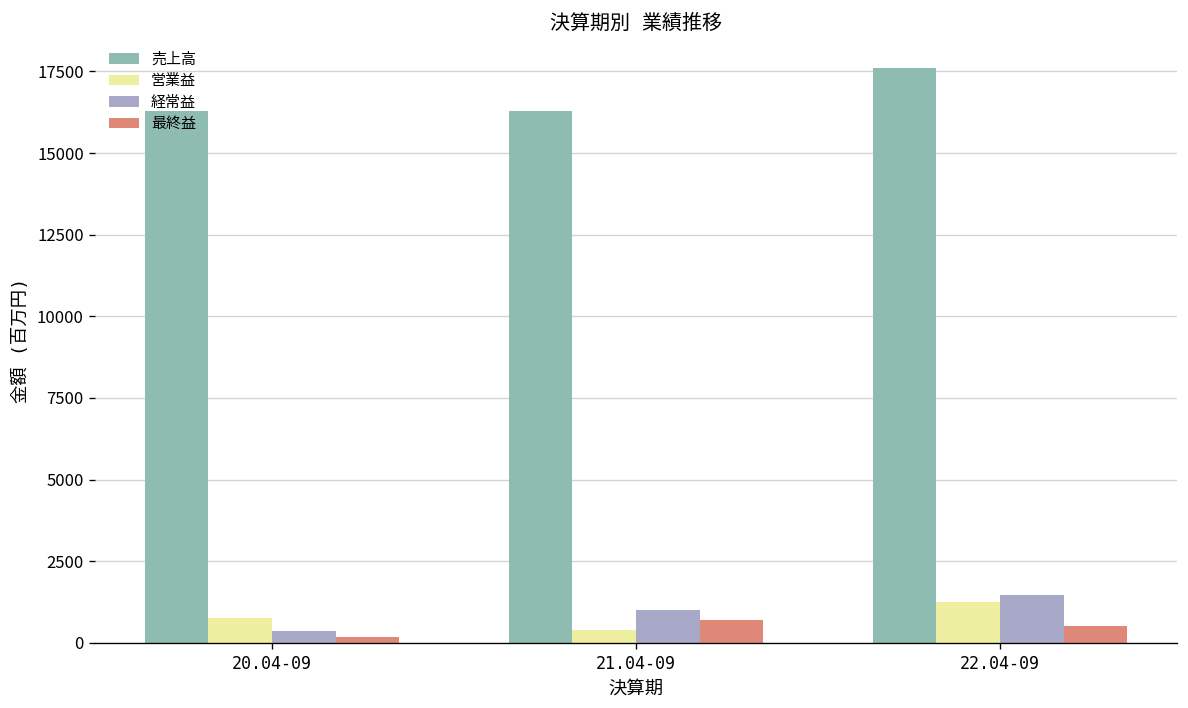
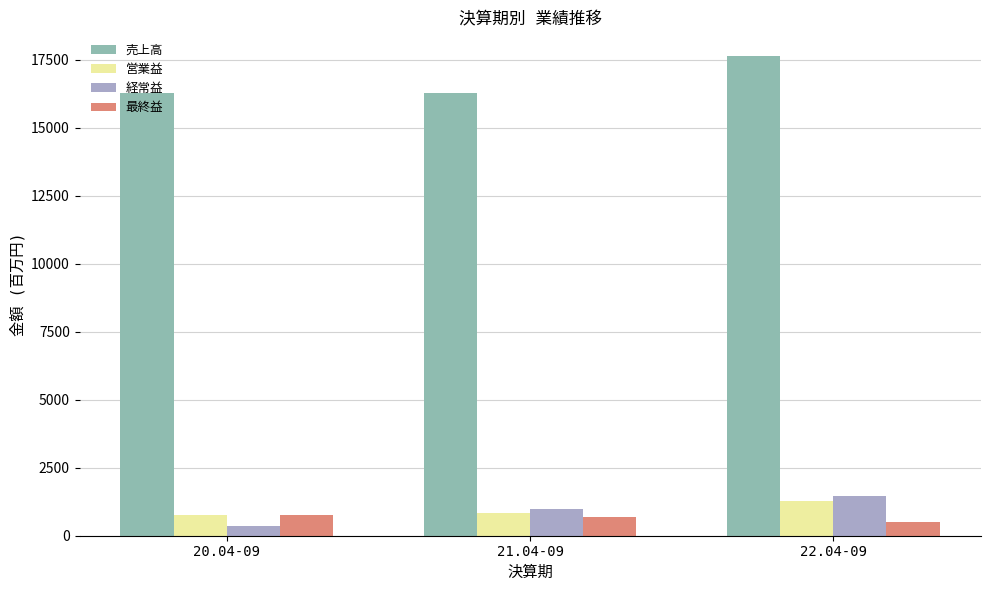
最終益, 20.04-09: 200 -> 800
営業益, 21.04-09: 400 -> 800
